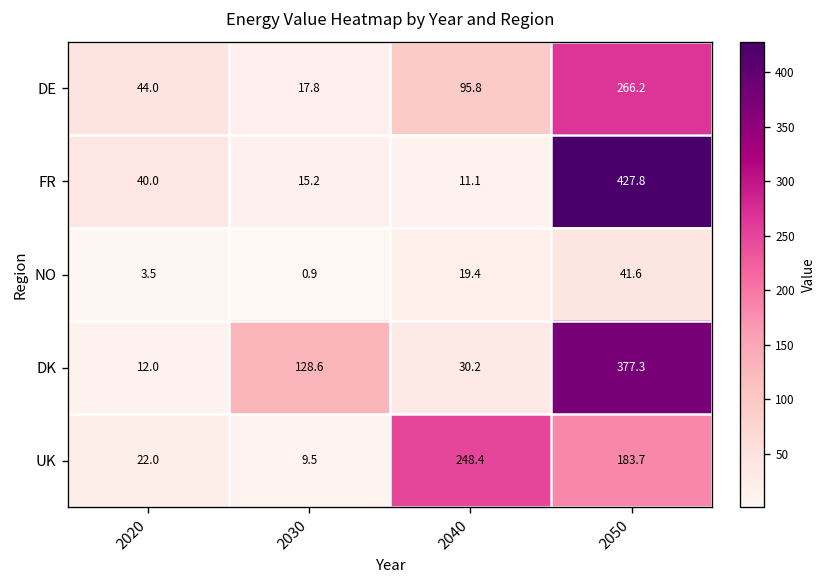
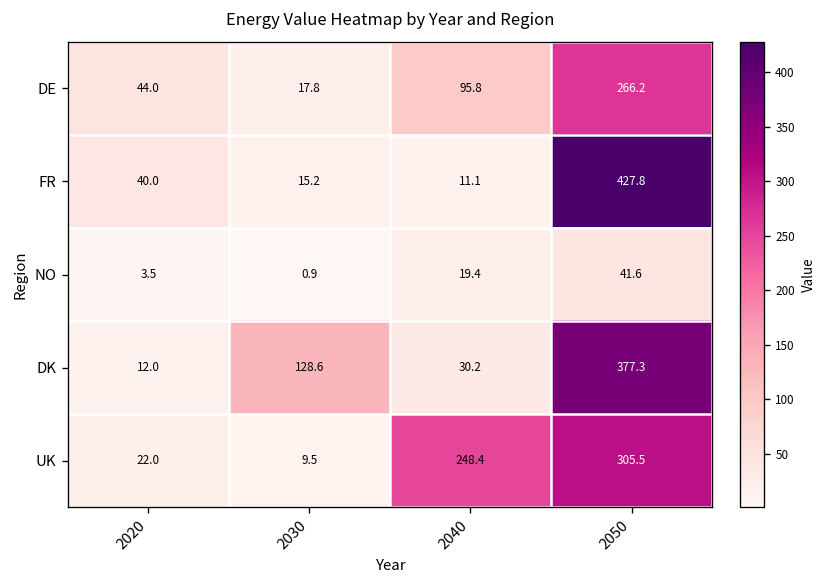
UK, 2050: 183.7 -> 305.5
